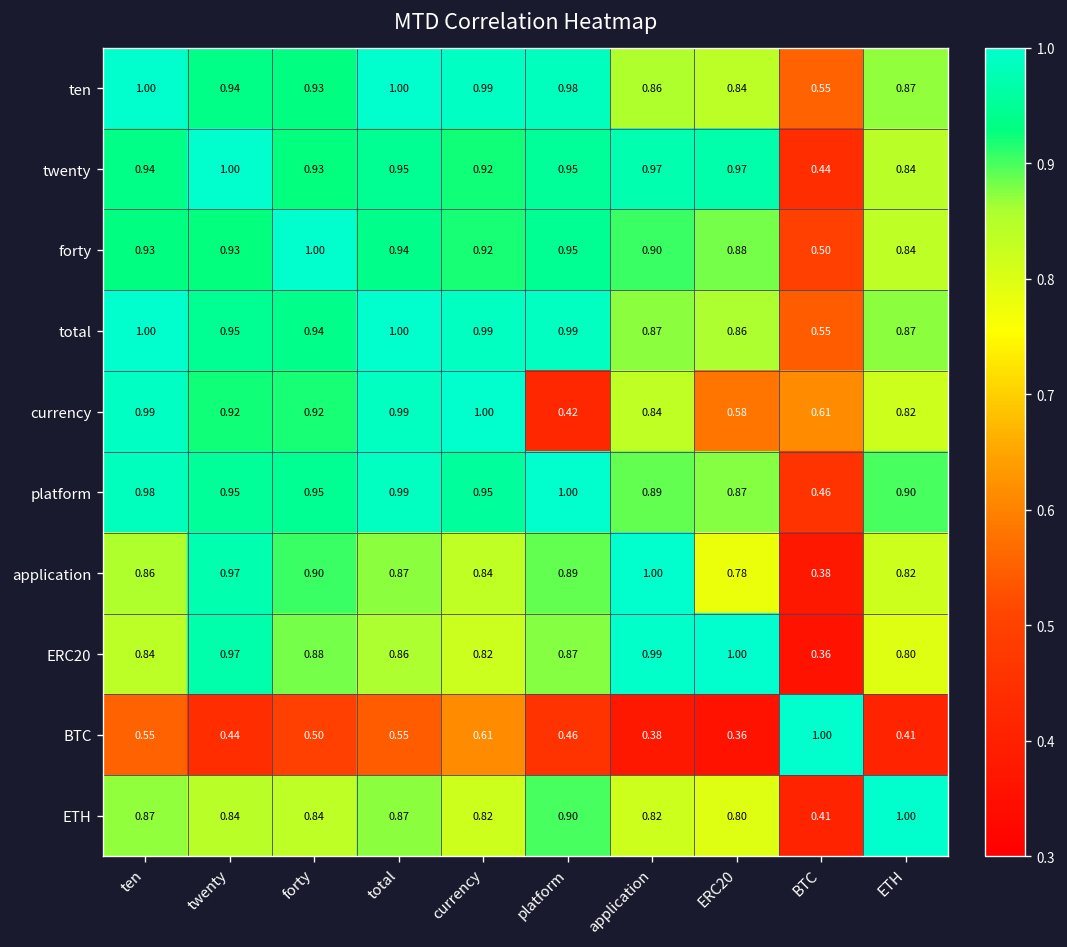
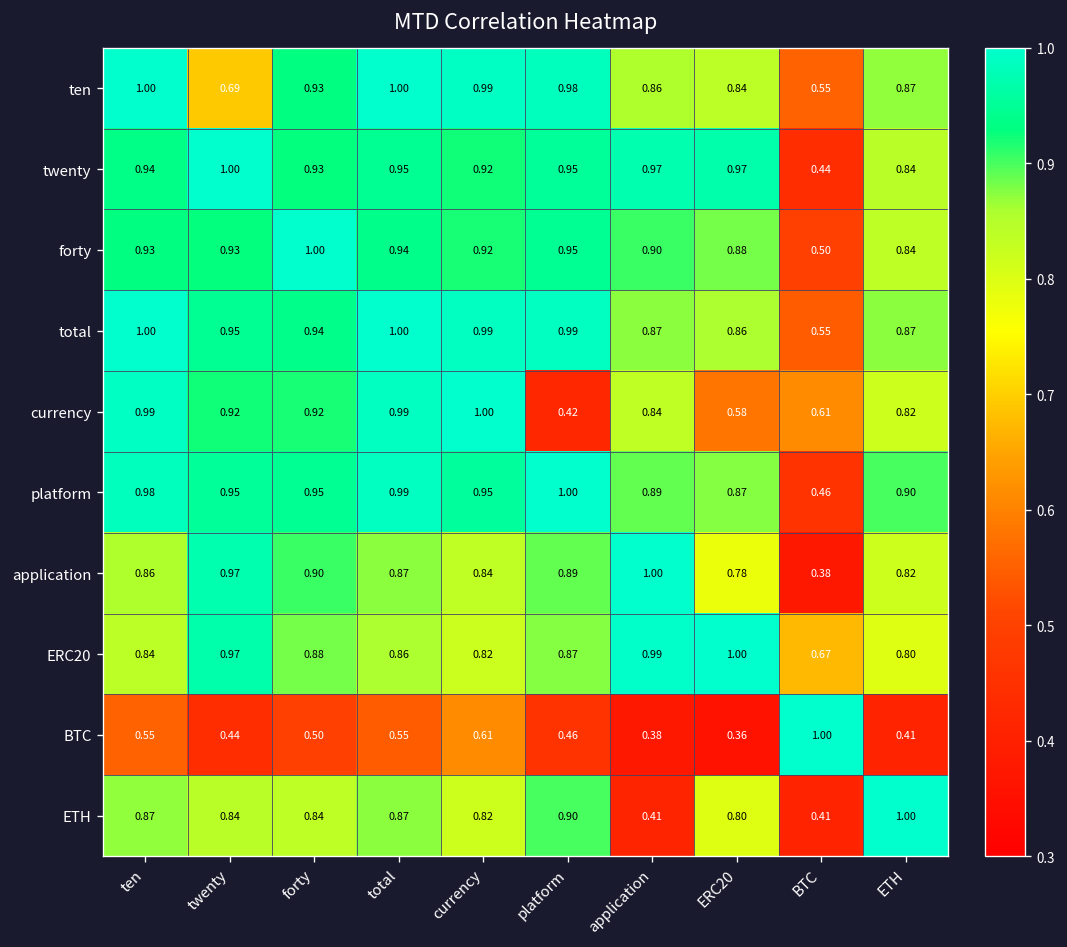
ten, twenty: 0.94 -> 0.69
ERC20, BTC: 0.36 -> 0.67
ETH, application: 0.82 -> 0.41
